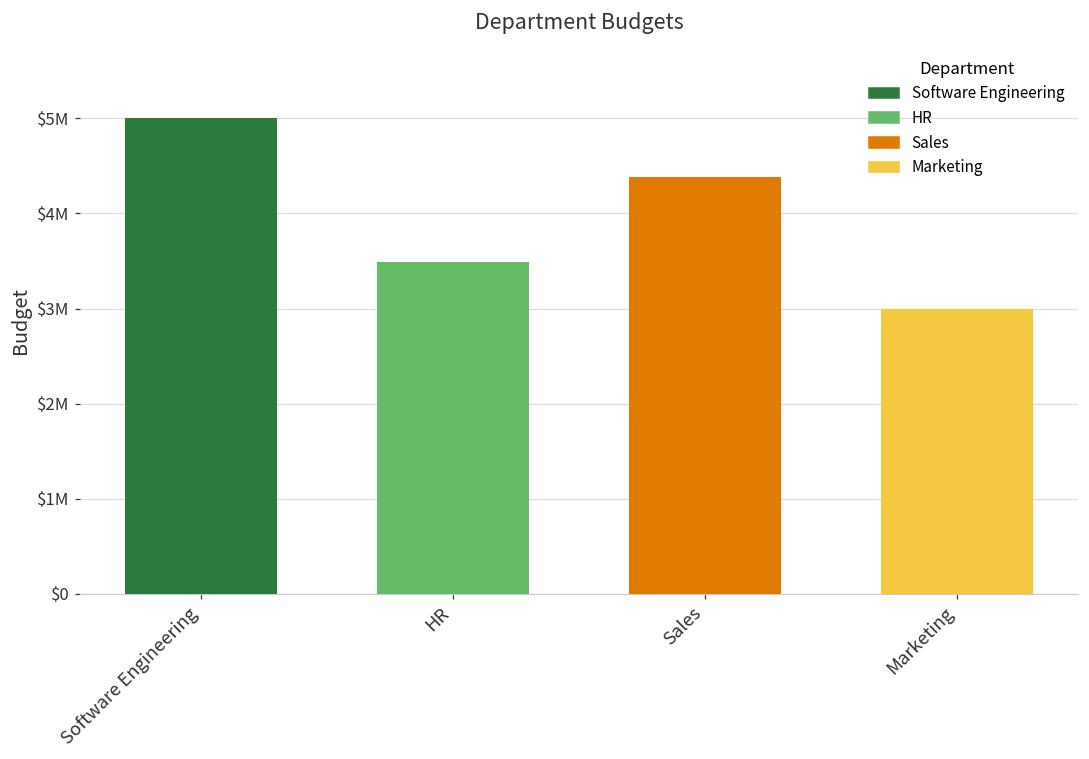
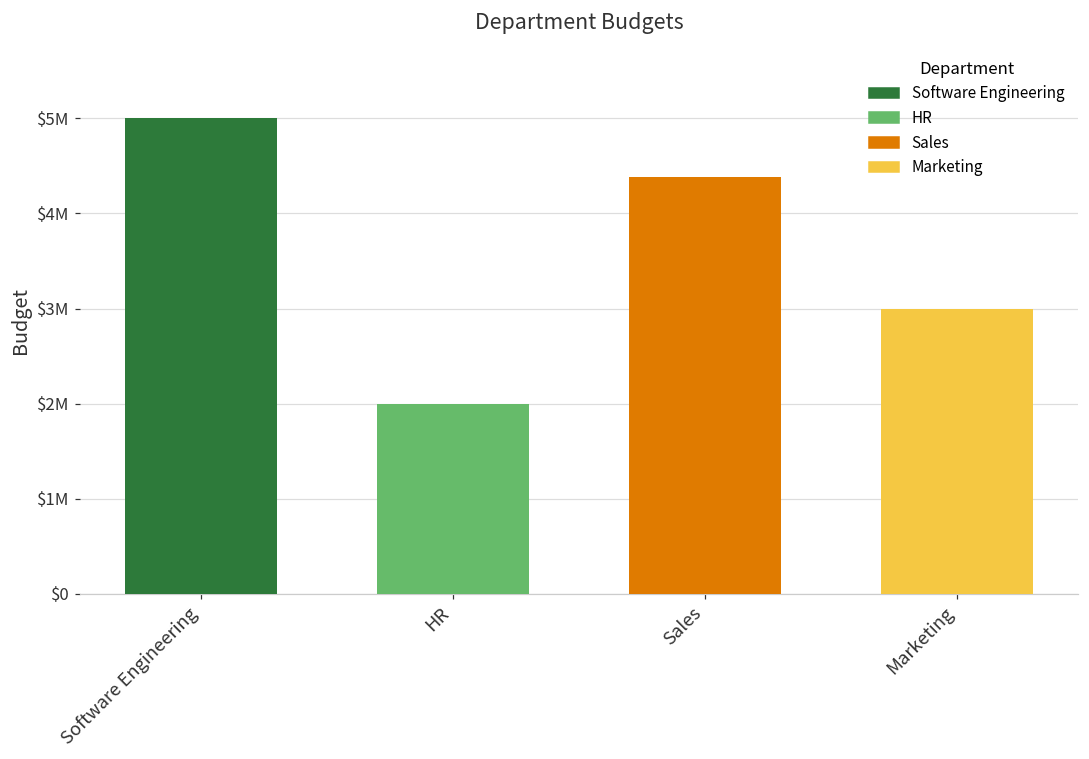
HR: $3500000 -> $2000000
